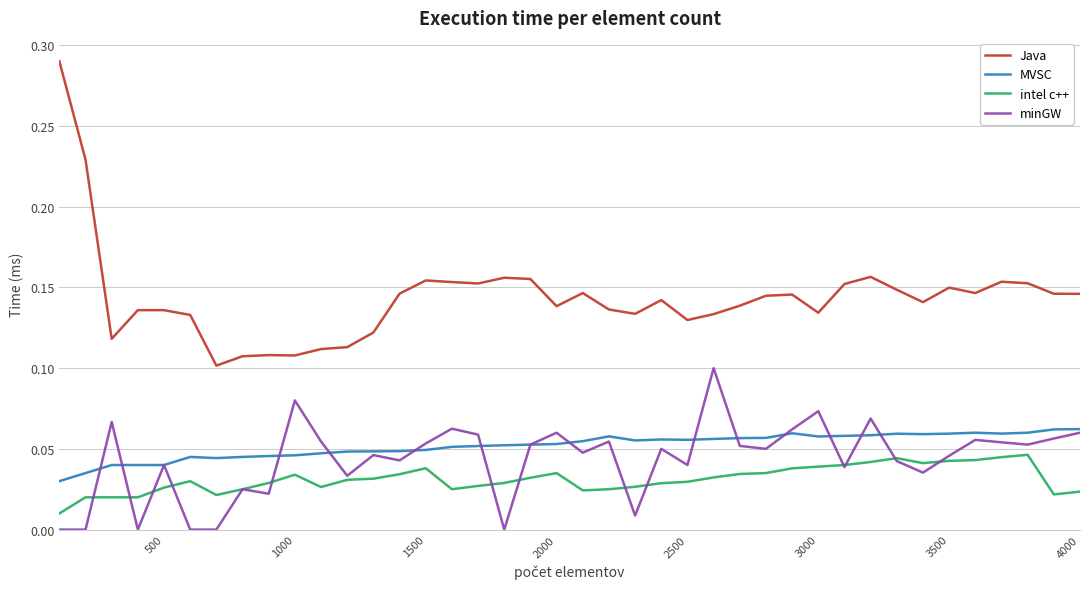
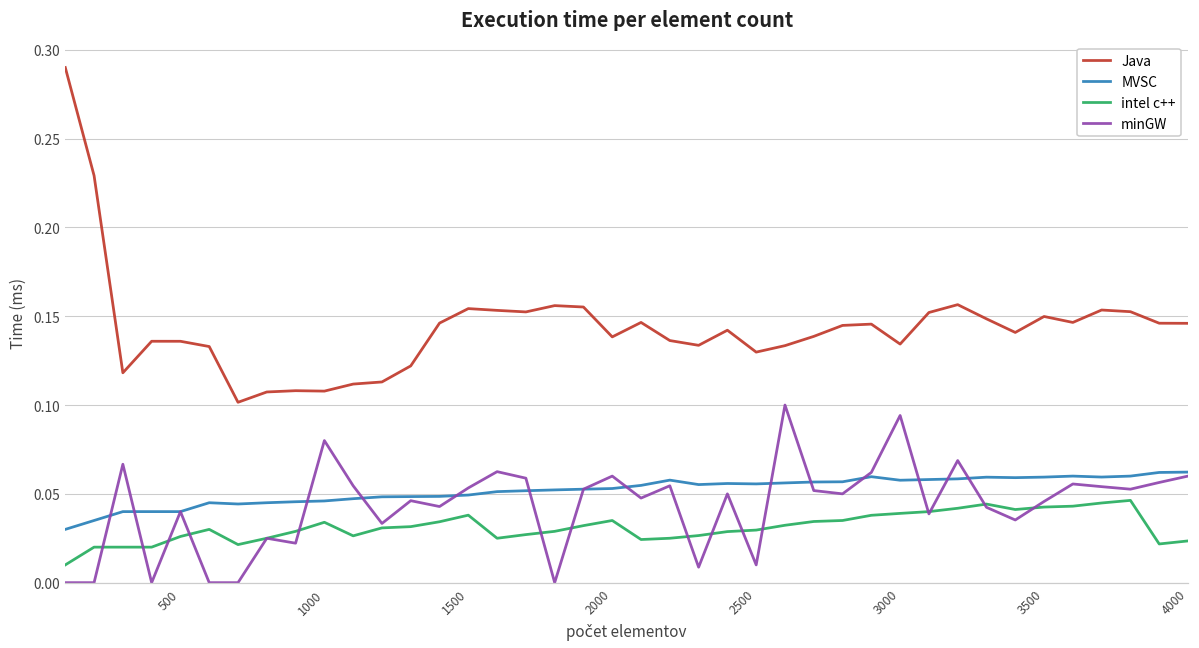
minGW, 2500: 0.04 -> 0.01
minGW, 3000: 0.073 -> 0.094
